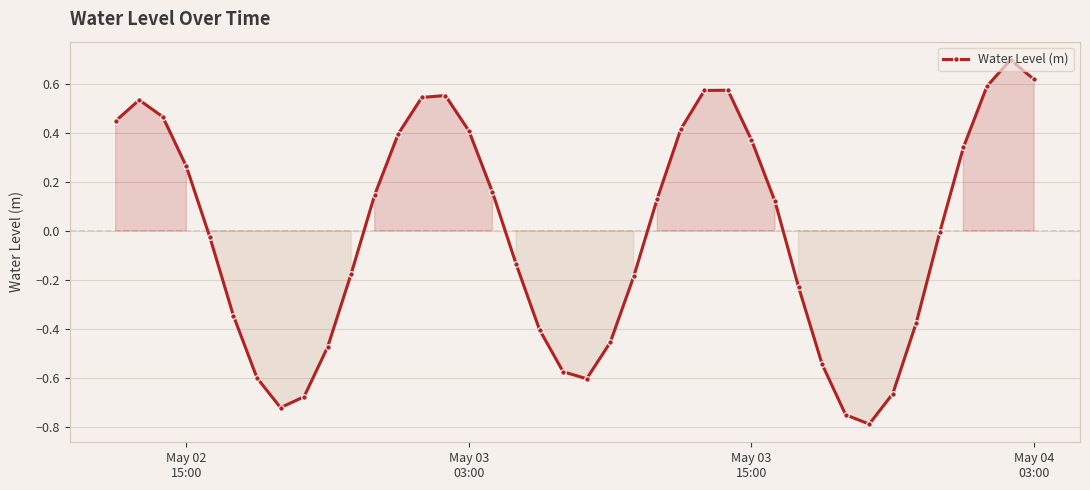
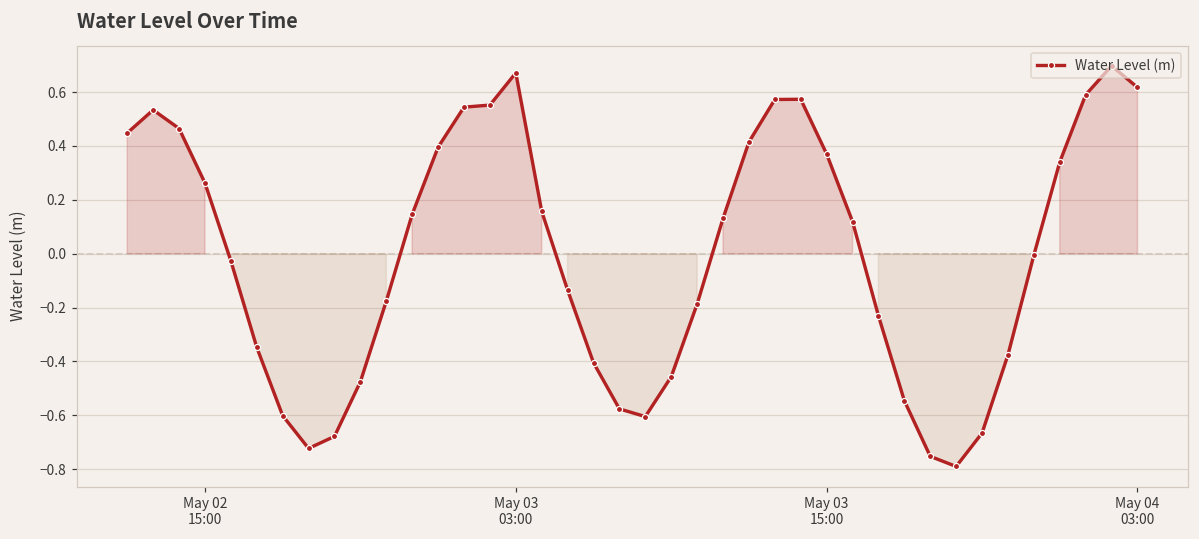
May 03 03:00: 0.41 -> 0.67
